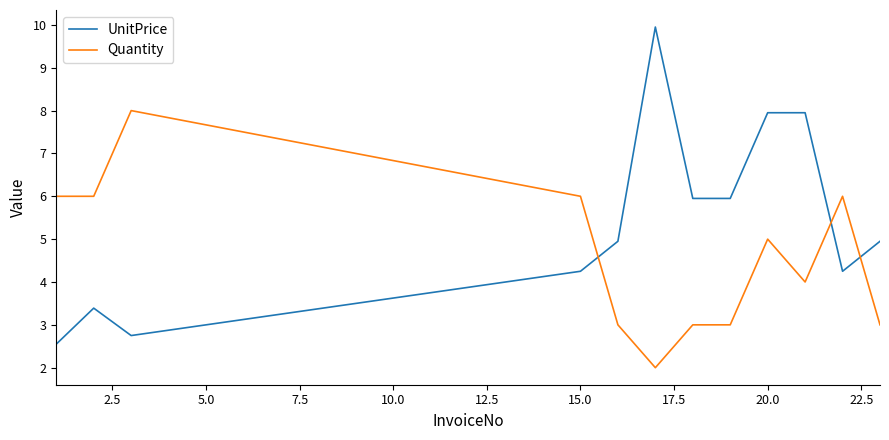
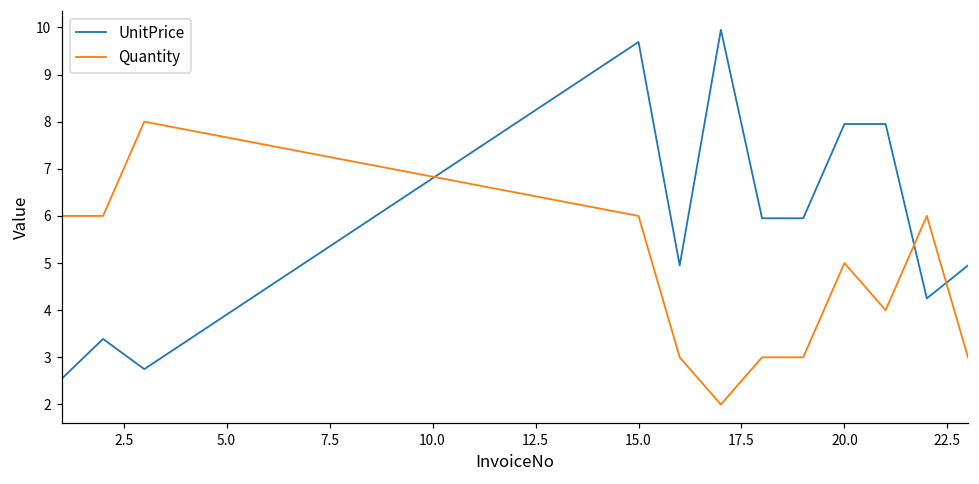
UnitPrice, 15.0: 4.3 -> 9.7
